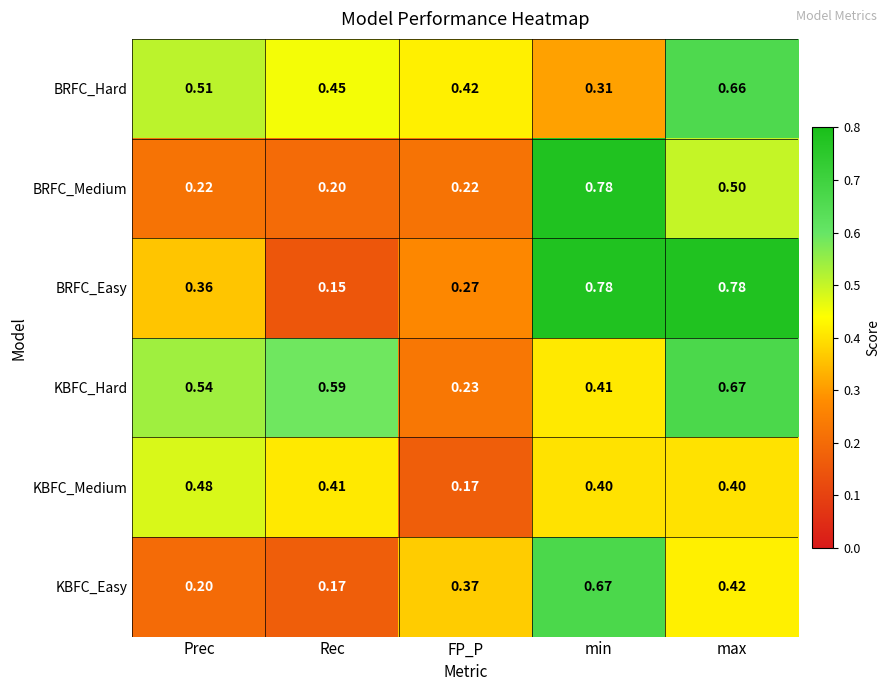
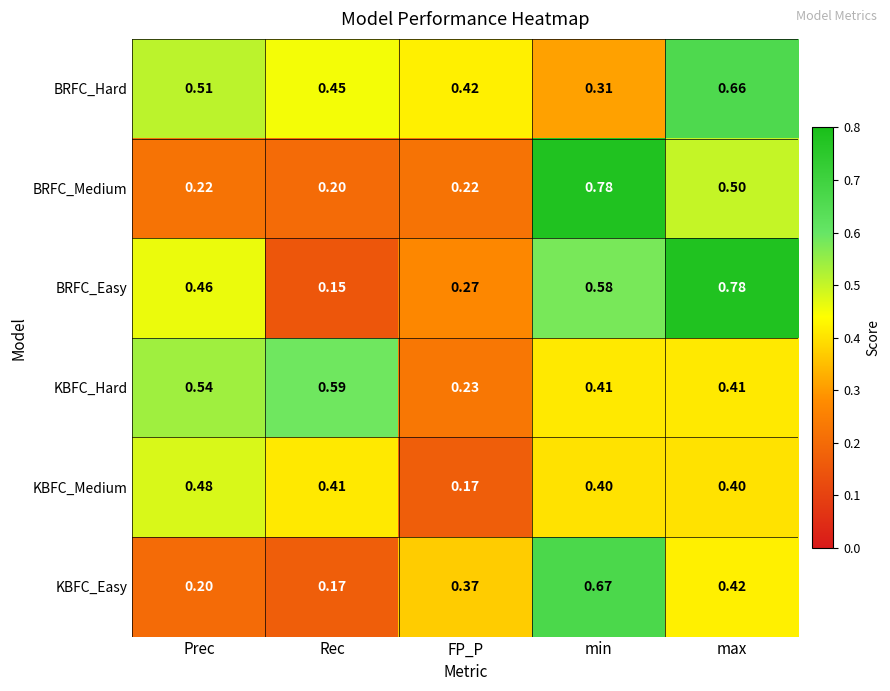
BRFC_Easy, Prec: 0.36 -> 0.46
BRFC_Easy, min: 0.78 -> 0.58
KBFC_Hard, max: 0.67 -> 0.41
